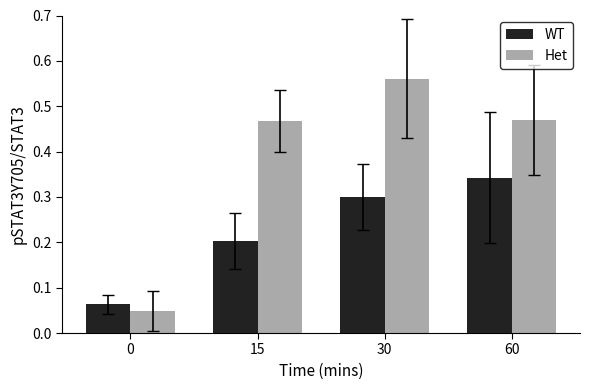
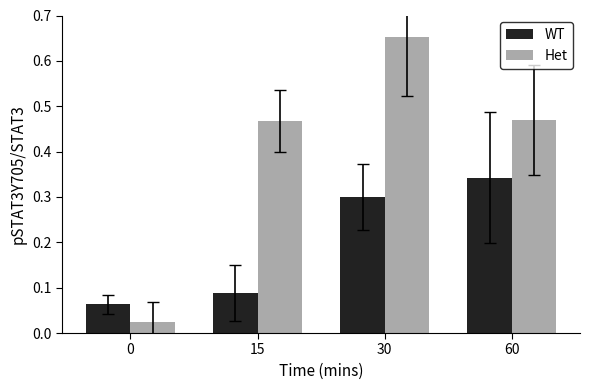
Het, 0: 0.05 -> 0.02
WT, 15: 0.20 -> 0.09
Het, 30: 0.56 -> 0.65
